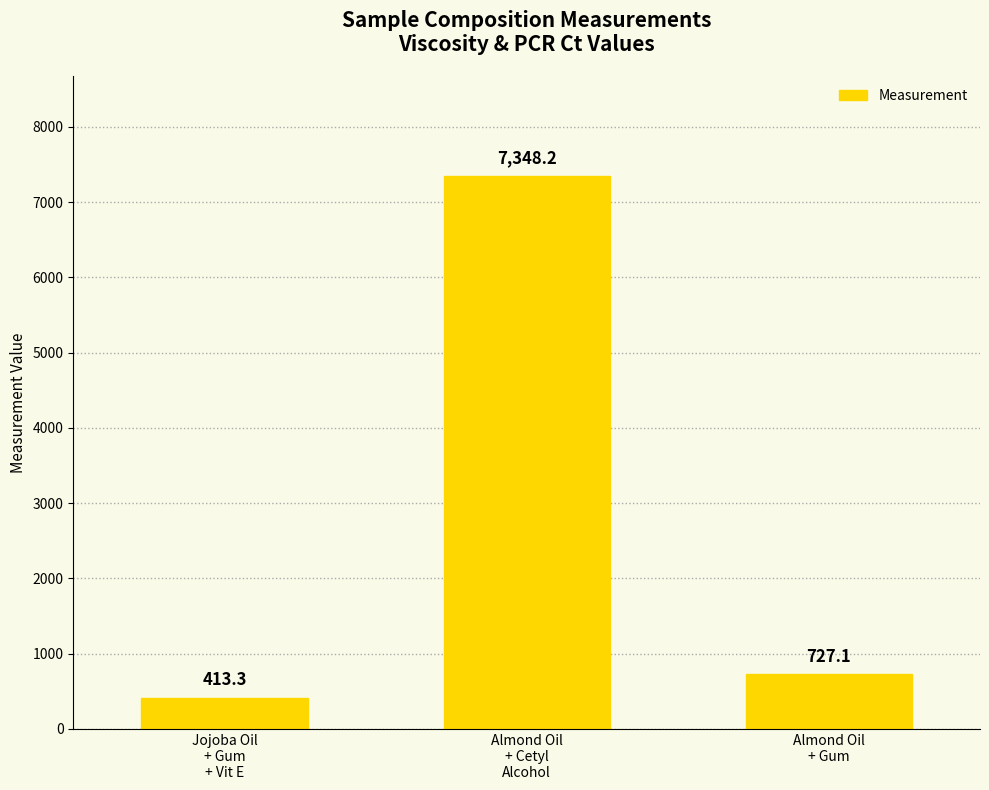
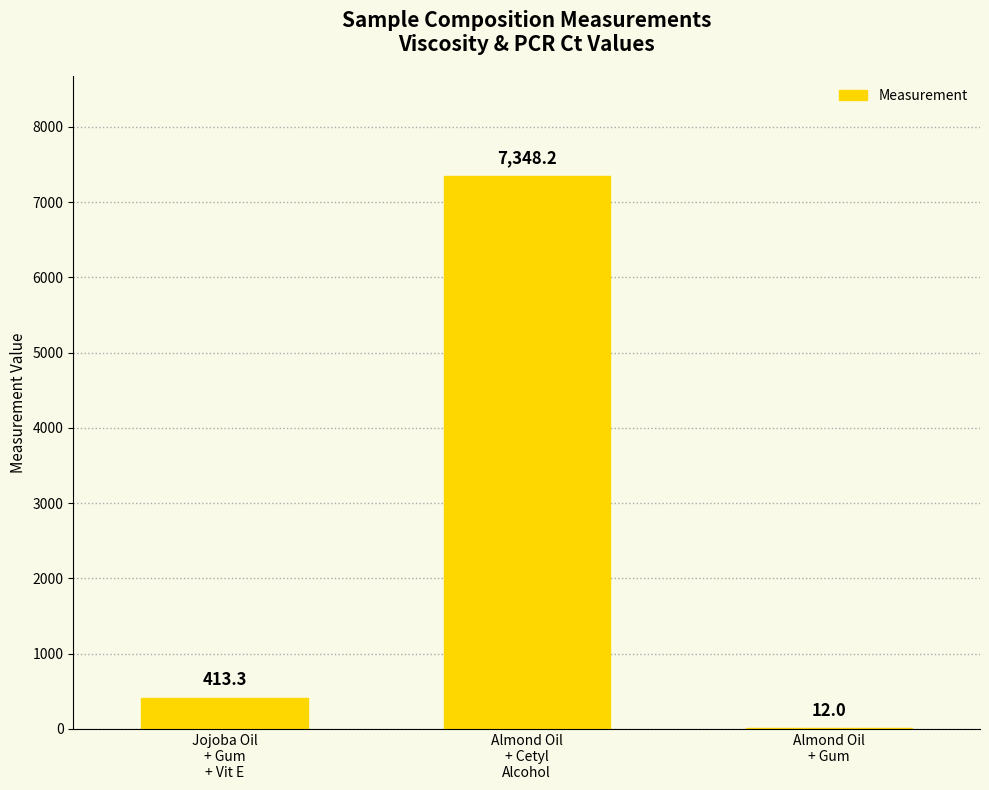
Almond Oil + Gum: 727.1 -> 12.0
